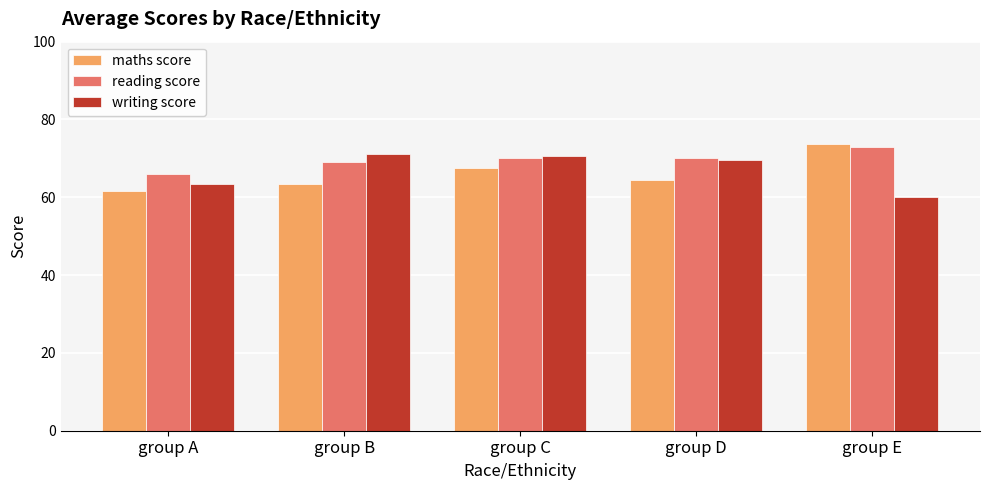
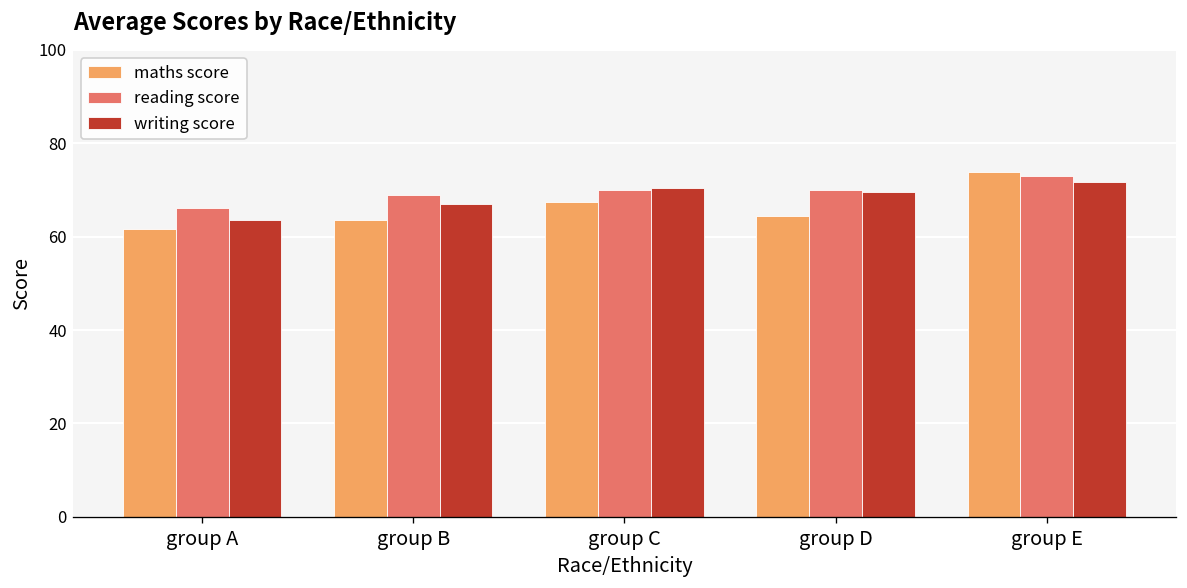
writing score, group B: 71 -> 67
writing score, group E: 60 -> 72
